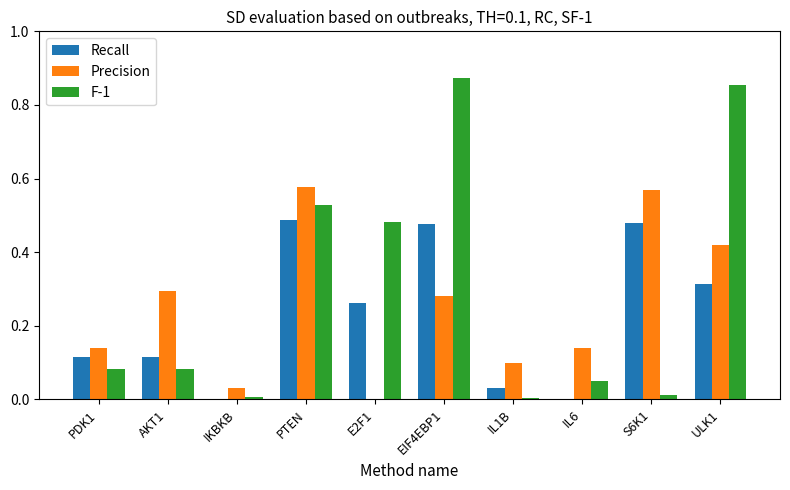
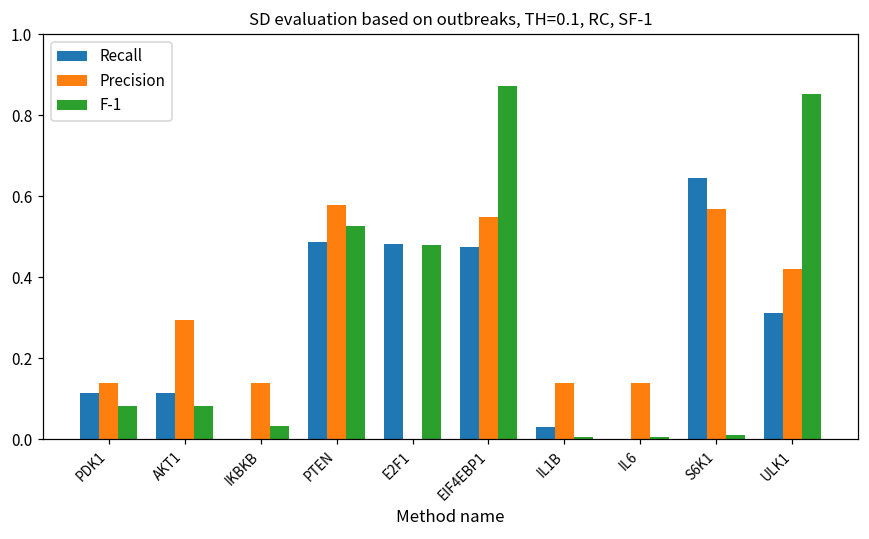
Precision, IKBKB: 0.03 -> 0.14
F-1, IKBKB: 0.01 -> 0.03
Recall, E2F1: 0.26 -> 0.48
Precision, EIF4EBP1: 0.28 -> 0.55
Precision, IL1B: 0.10 -> 0.14
F-1, IL6: 0.05 -> 0.00
Recall, S6K1: 0.48 -> 0.64
